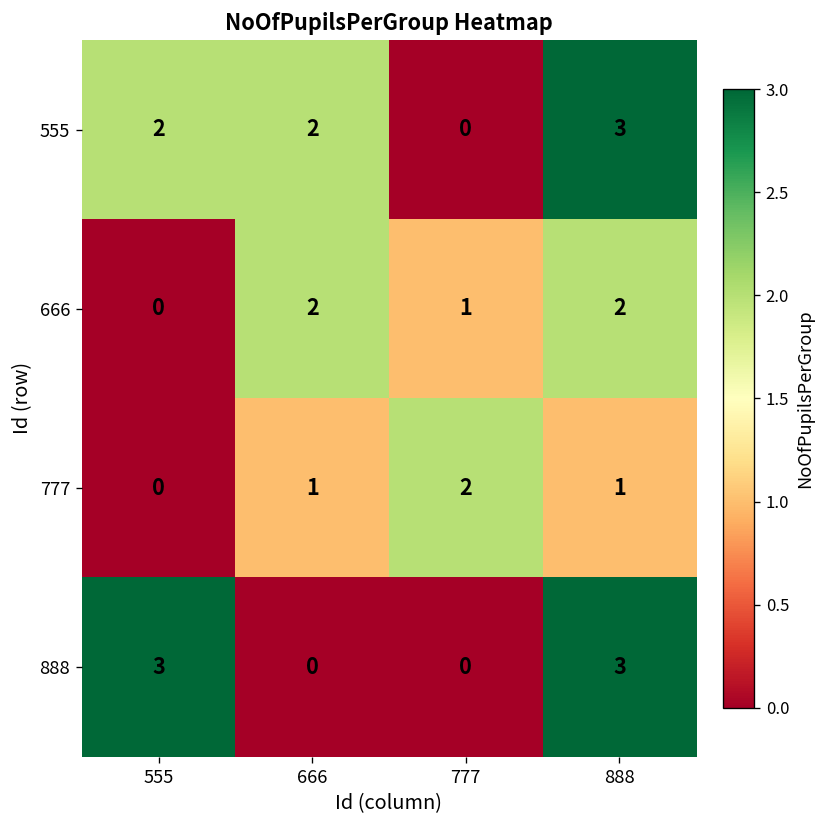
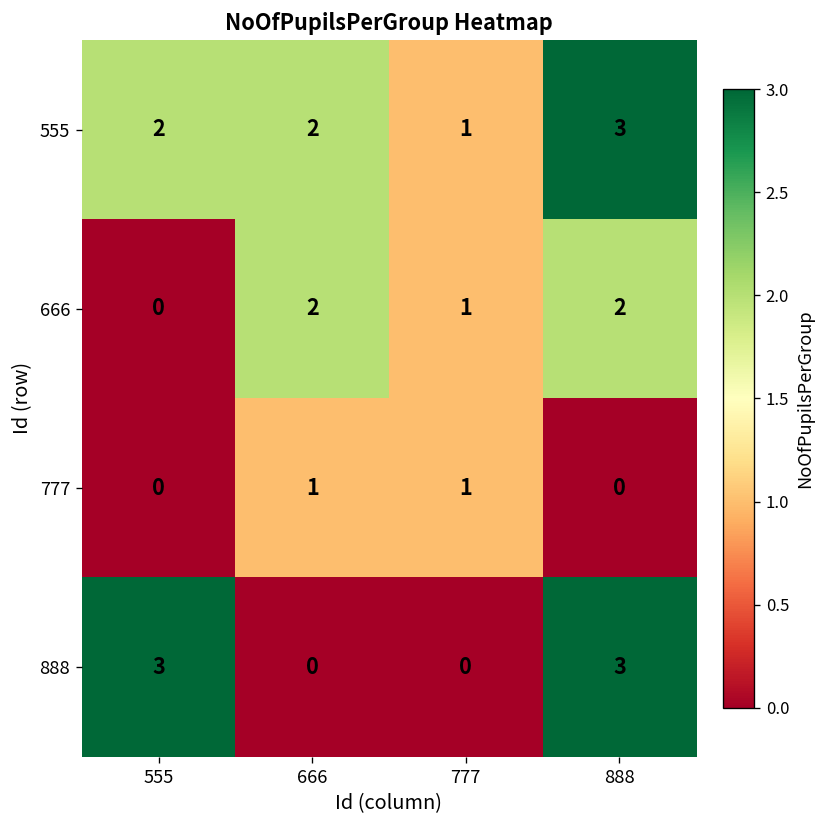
555, 777: 0 -> 1
777, 777: 2 -> 1
777, 888: 1 -> 0
